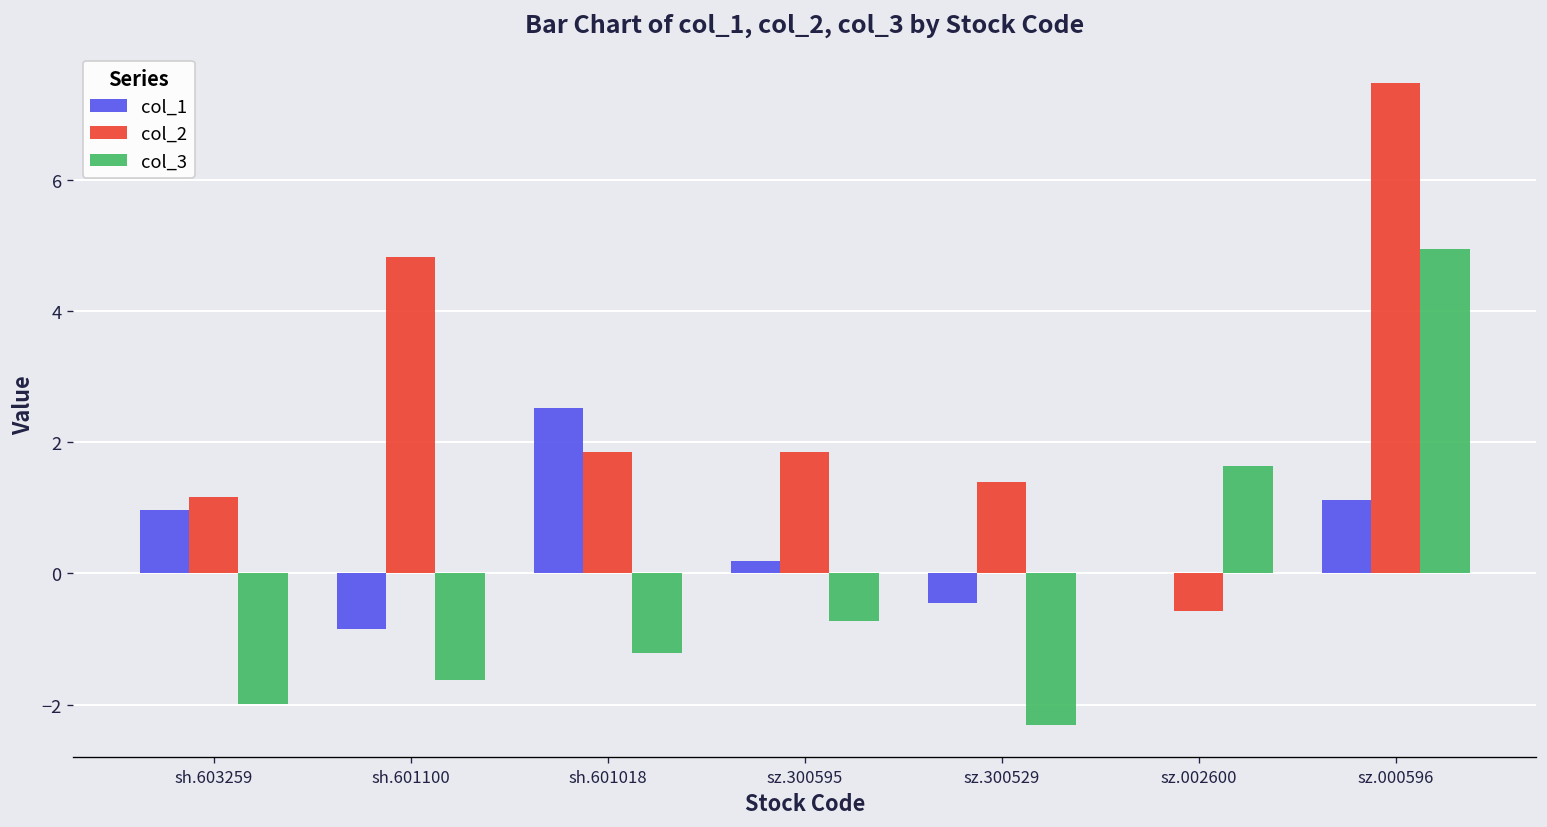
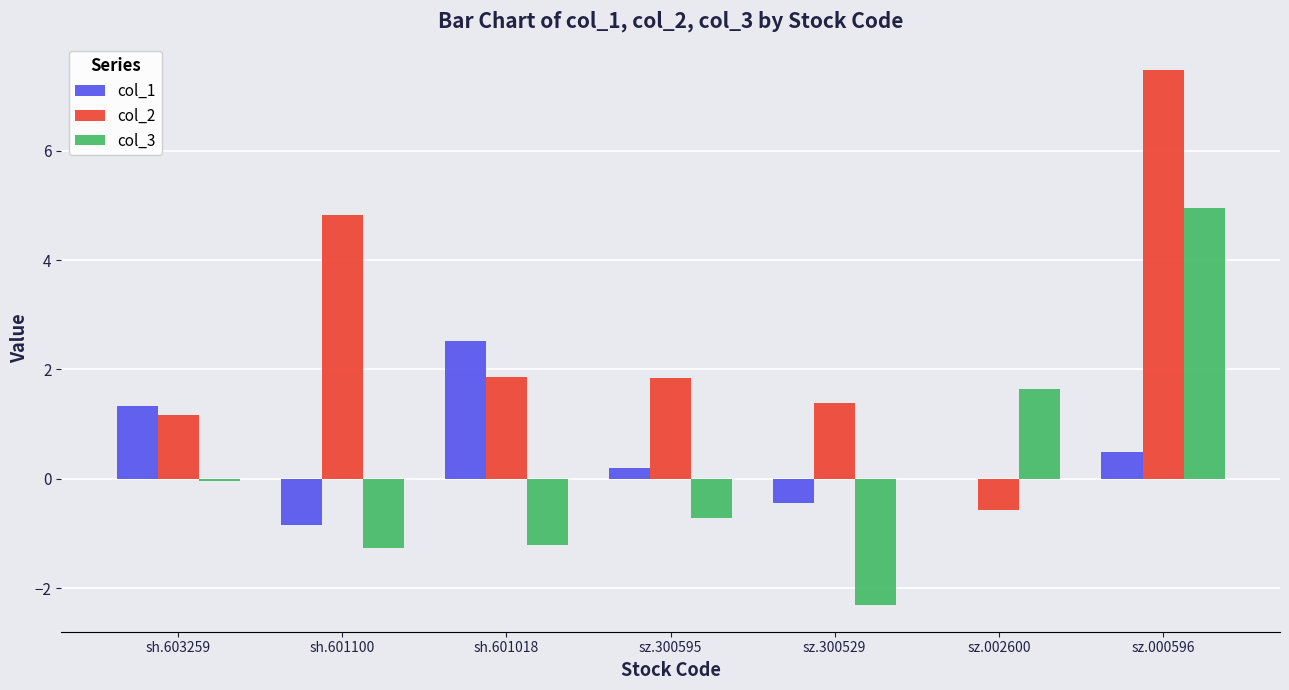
col_1, sh.603259: 1.0 -> 1.3
col_3, sh.603259: -2.0 -> 0.0
col_3, sh.601100: -1.6 -> -1.3
col_1, sz.000596: 1.1 -> 0.5
